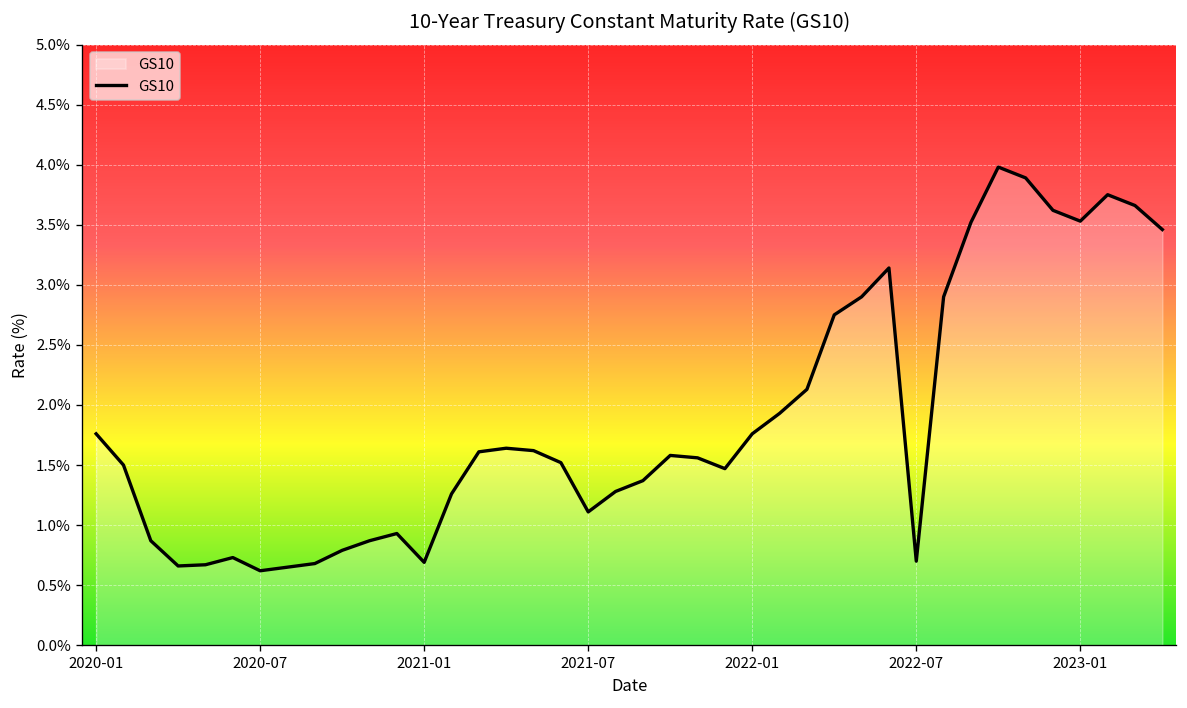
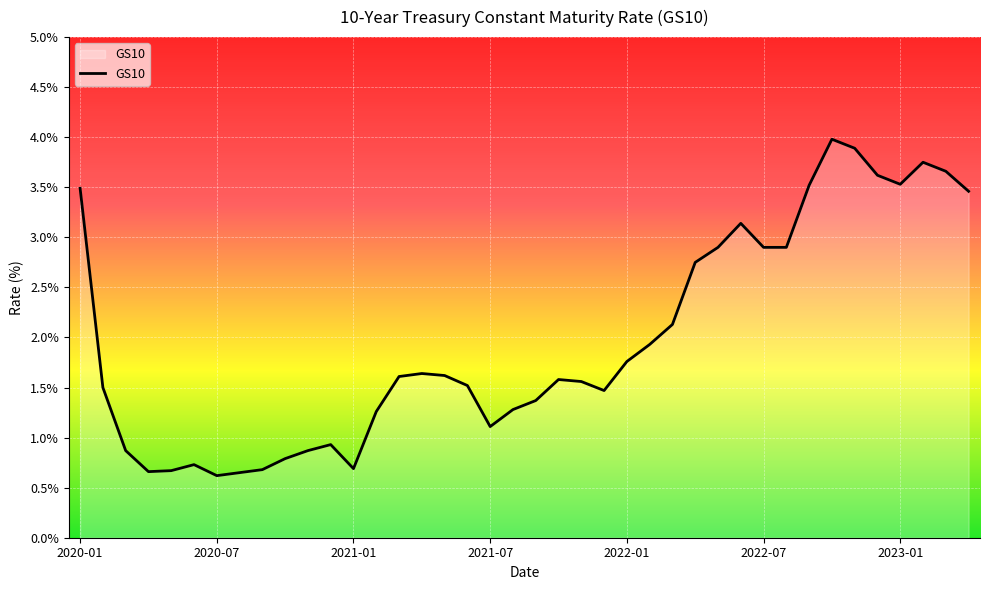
2020-01: 1.76% -> 3.49%
2022-07: 0.7% -> 2.9%
